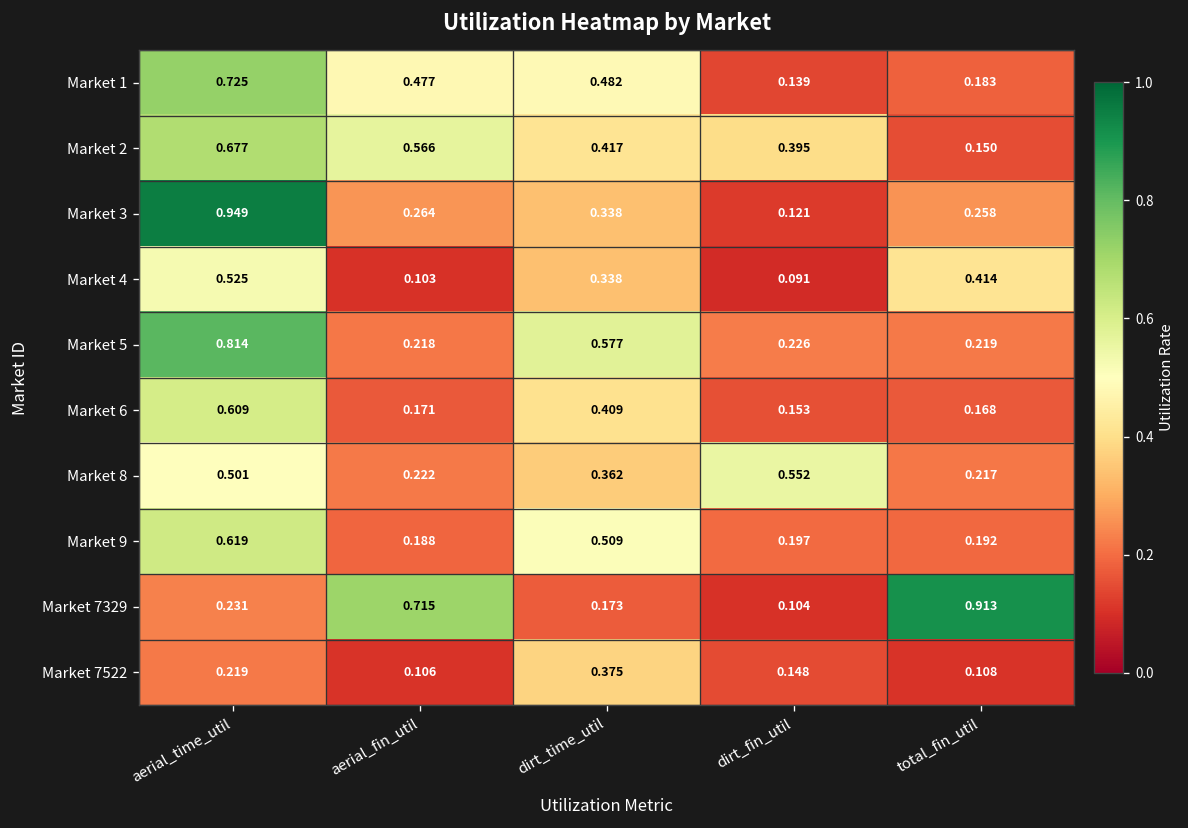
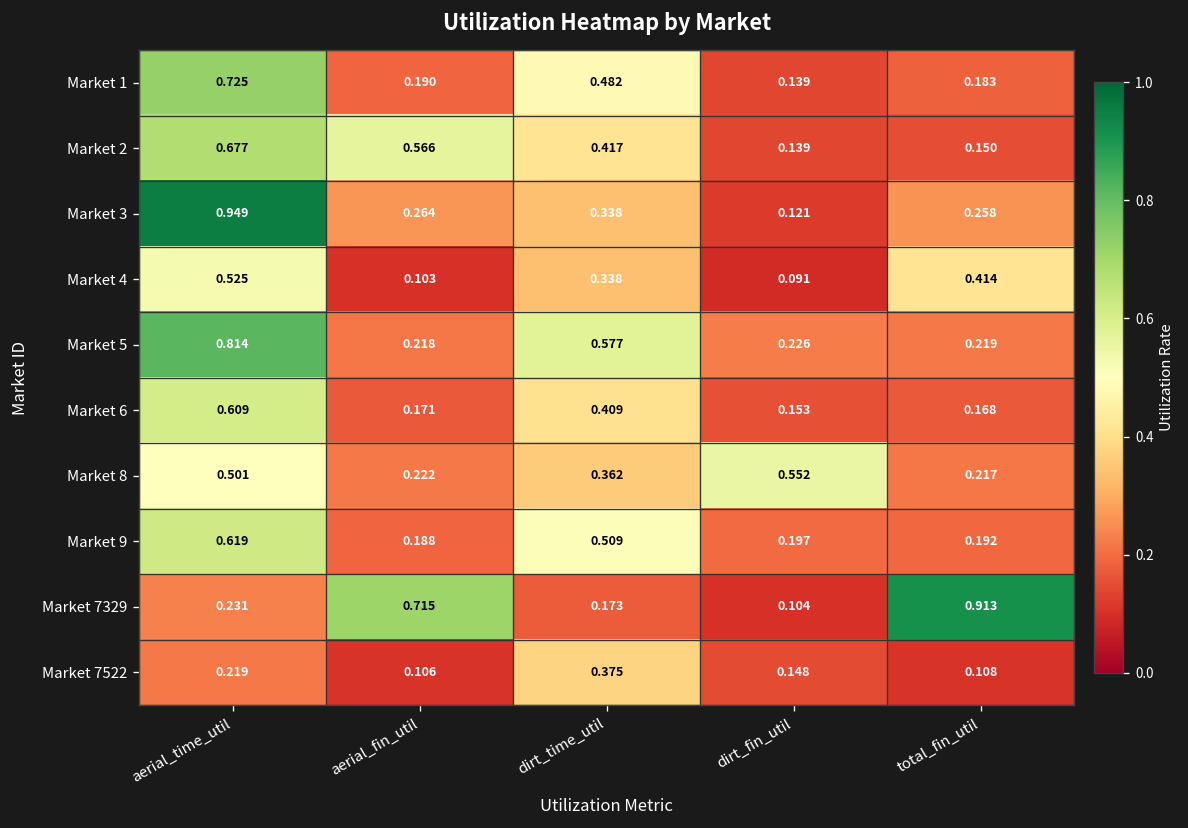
Market 1, aerial_fin_util: 0.477 -> 0.190
Market 2, dirt_fin_util: 0.395 -> 0.139
